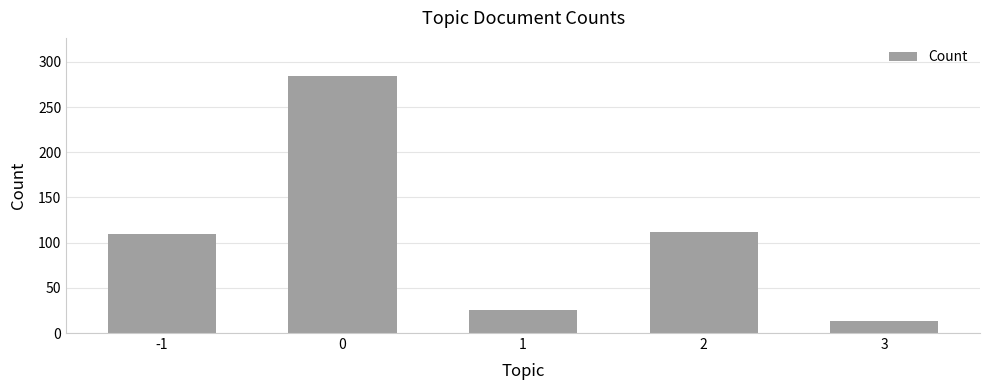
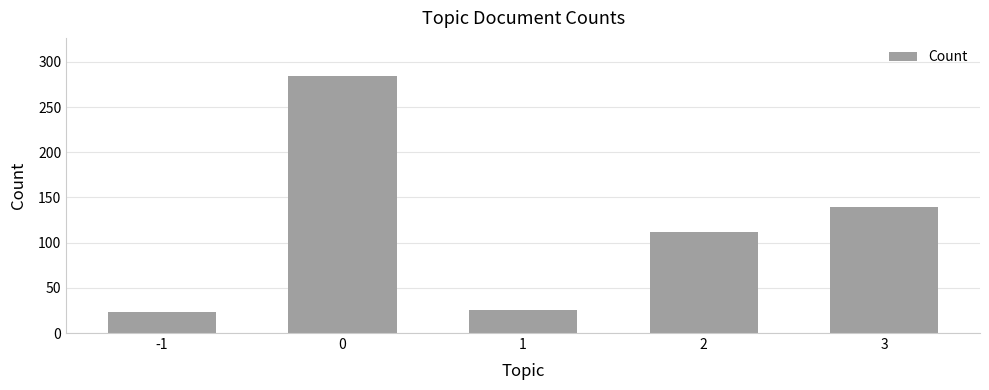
-1: 110 -> 20
3: 10 -> 140
